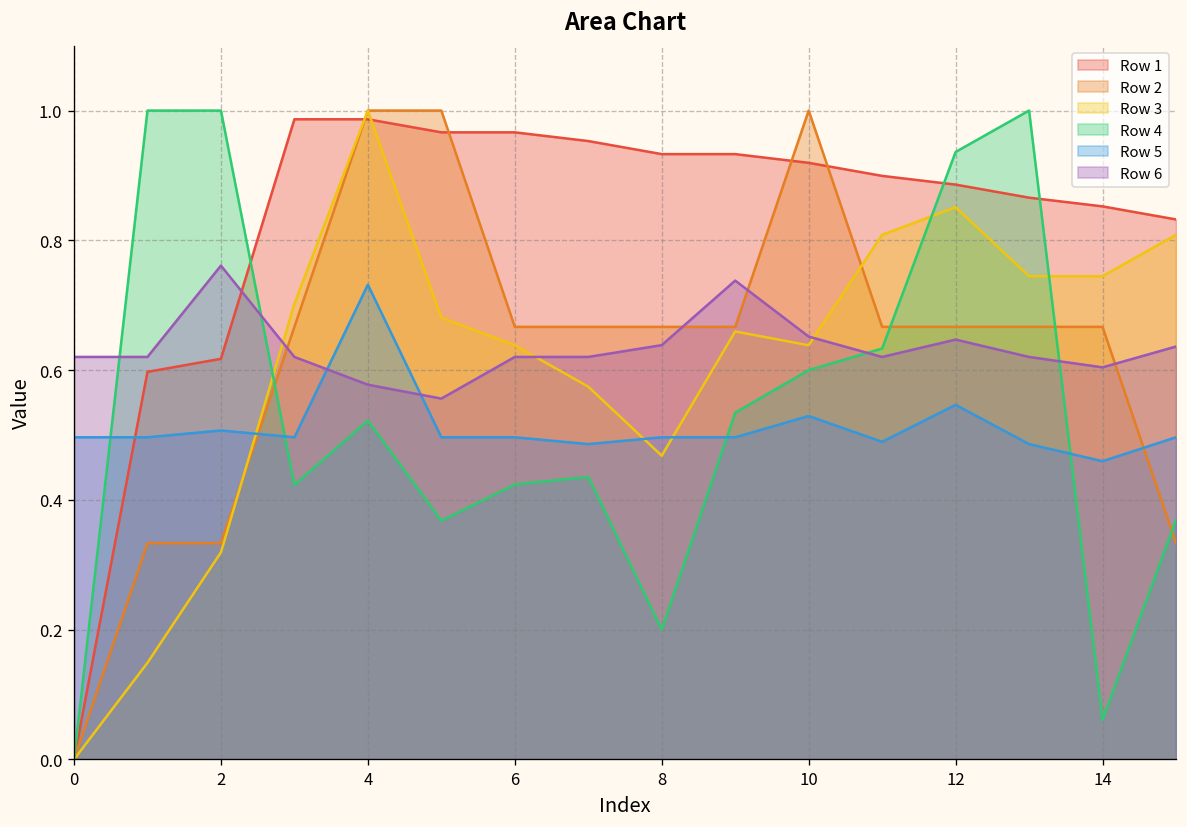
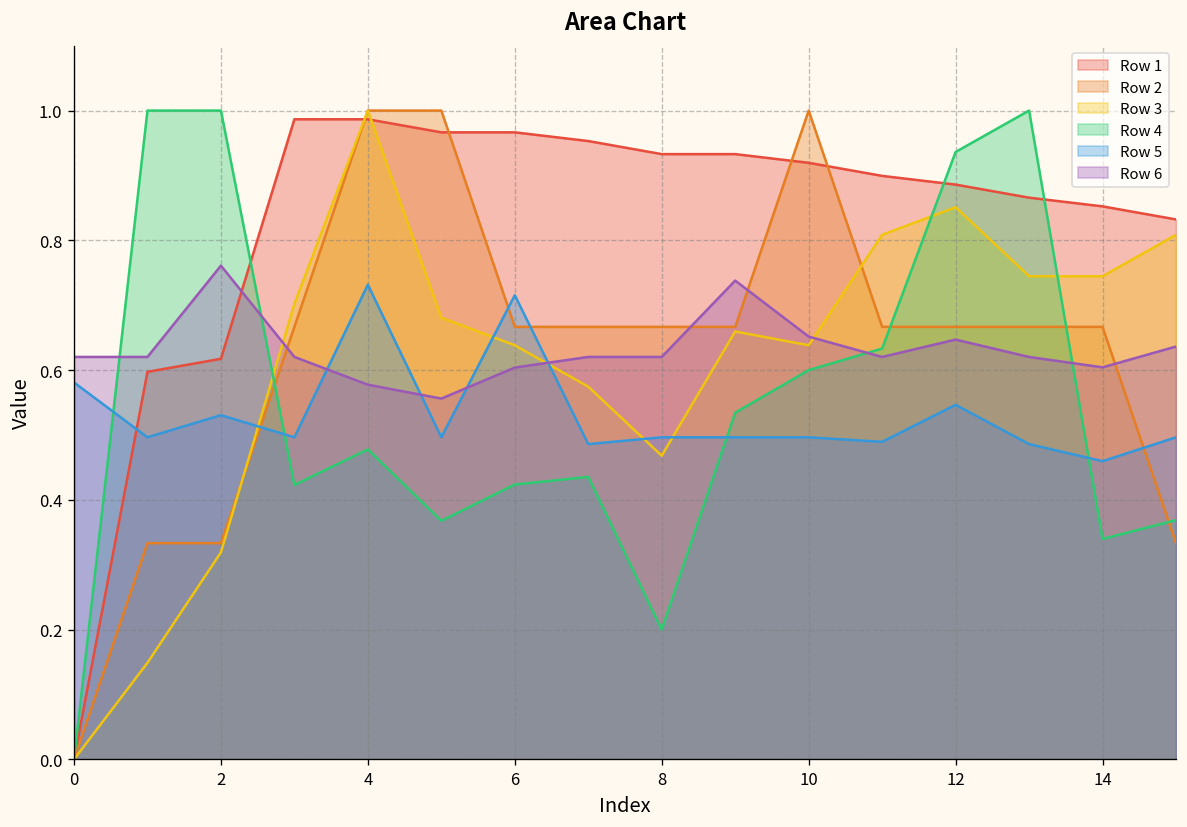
Row 5, 0: 0.50 -> 0.58
Row 5, 2: 0.51 -> 0.53
Row 4, 4: 0.52 -> 0.48
Row 5, 6: 0.50 -> 0.72
Row 6, 6: 0.62 -> 0.60
Row 6, 8: 0.64 -> 0.62
Row 5, 10: 0.53 -> 0.50
Row 4, 14: 0.06 -> 0.34
